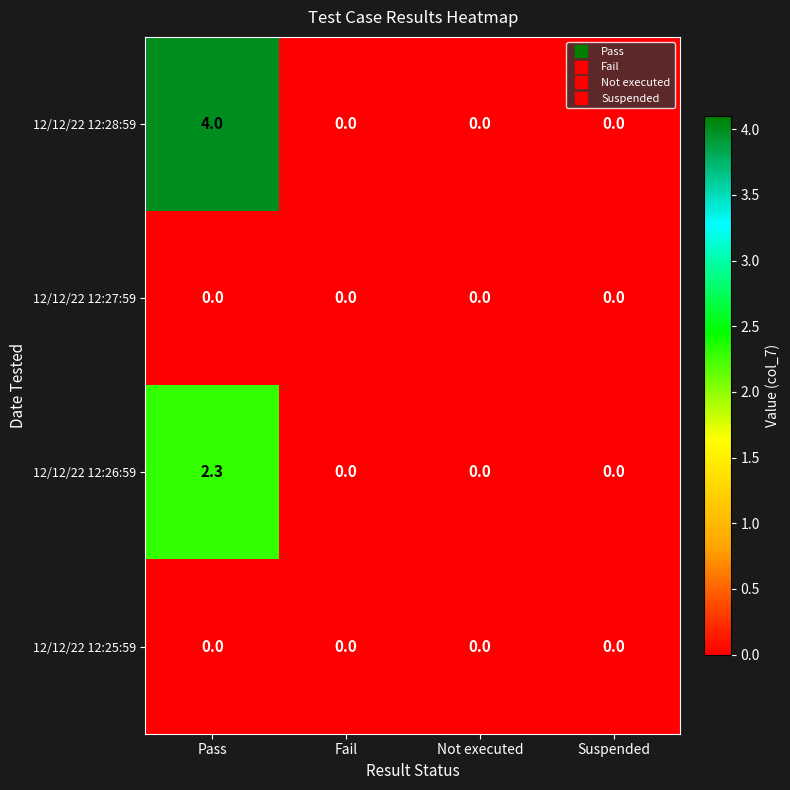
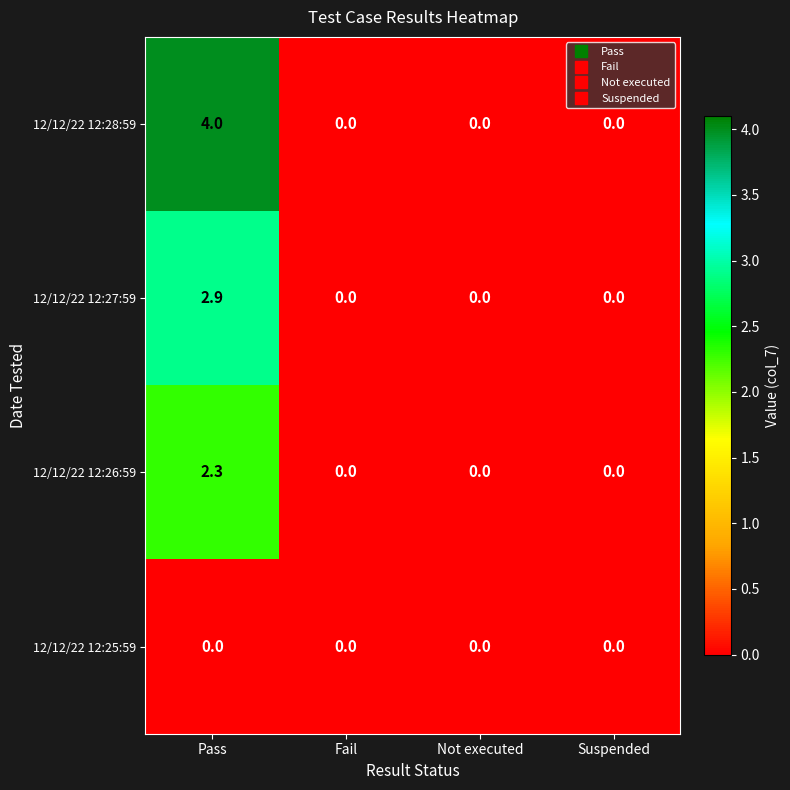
12/12/22 12:27:59, Pass: 0.0 -> 2.9
